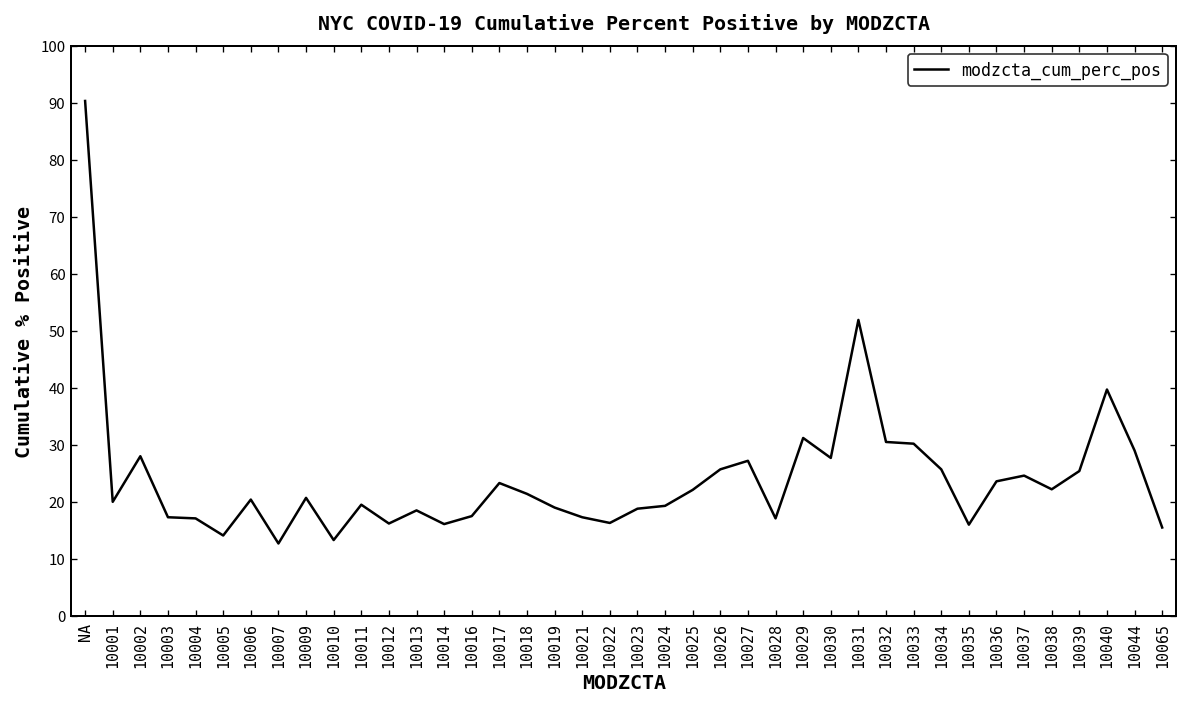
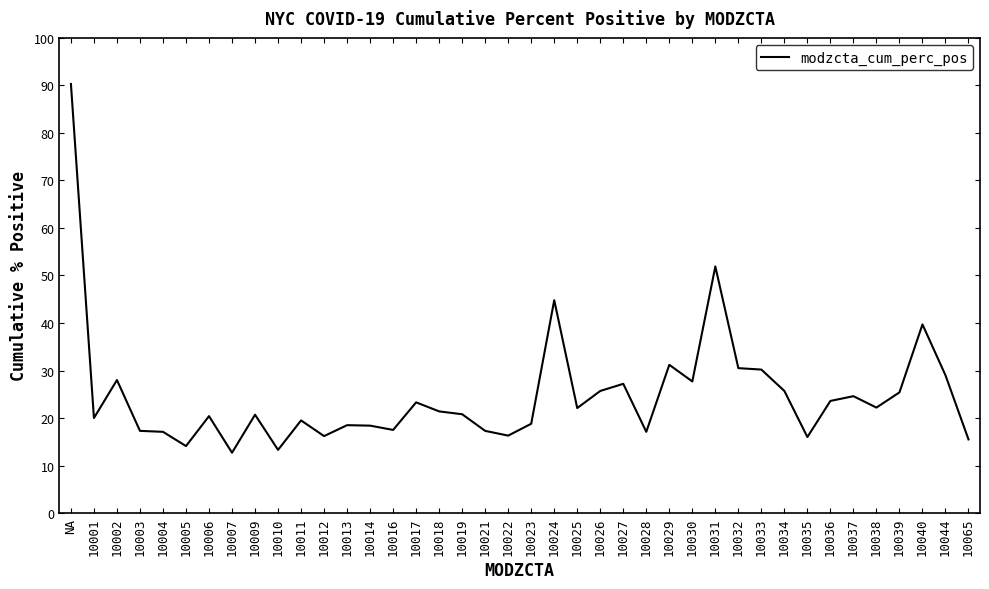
10014: 16 -> 18
10019: 19 -> 21
10024: 19 -> 45
